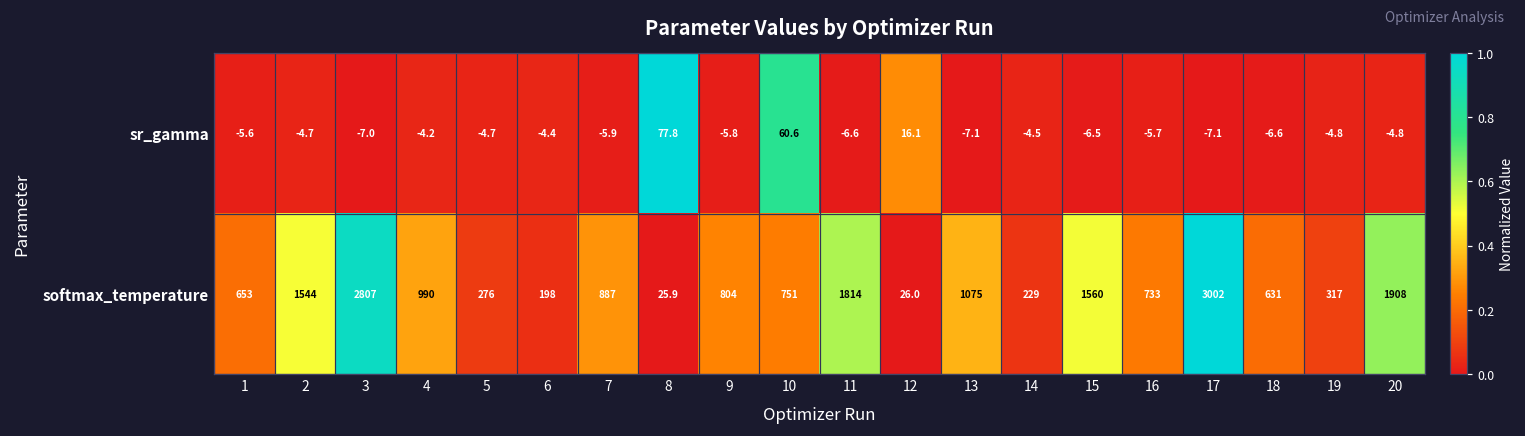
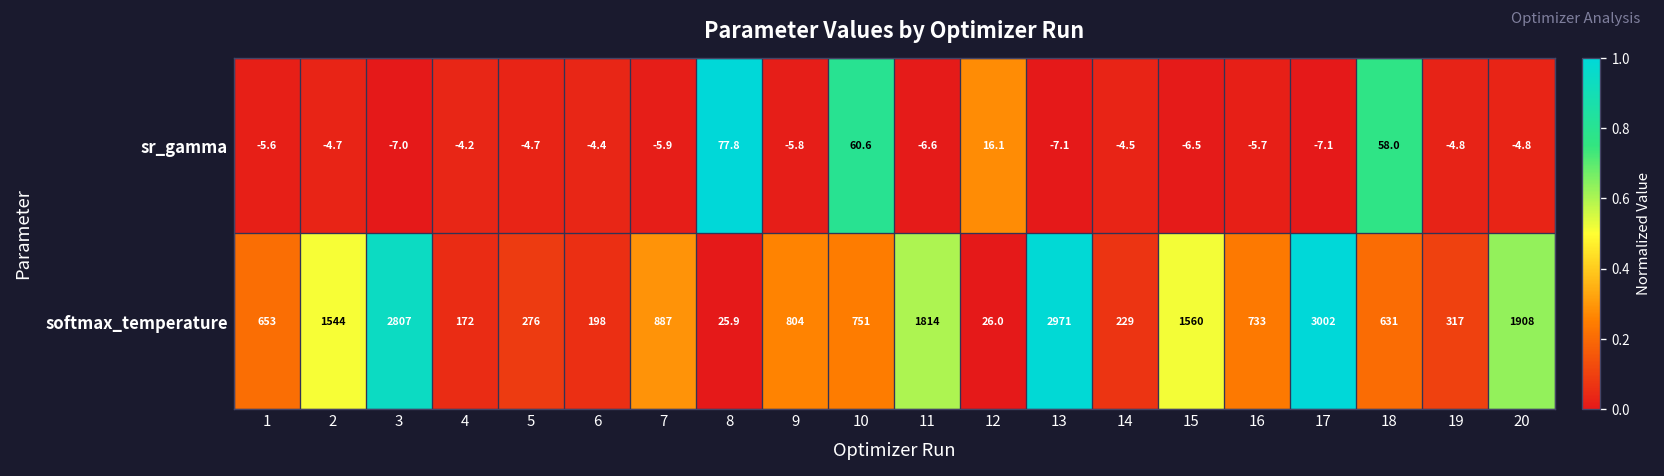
sr_gamma, 18: -6.6 -> 58.0
softmax_temperature, 4: 990 -> 172
softmax_temperature, 13: 1075 -> 2971
